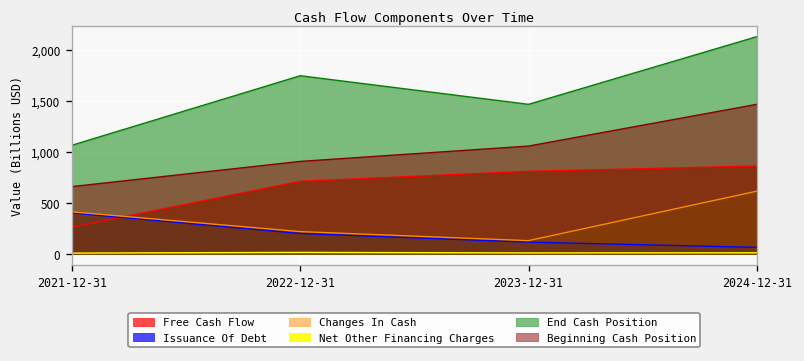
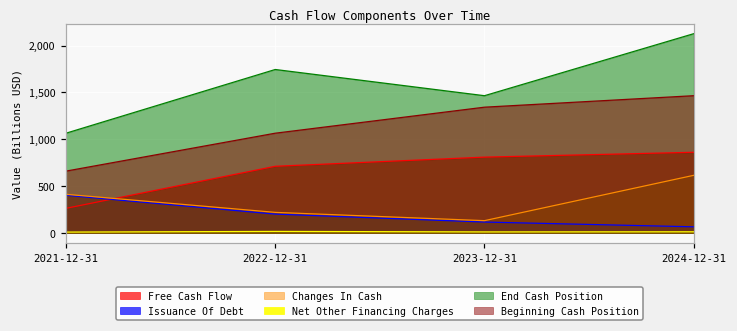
Beginning Cash Position, 2022-12-31: 900 -> 1,100
Beginning Cash Position, 2023-12-31: 1,100 -> 1,300
